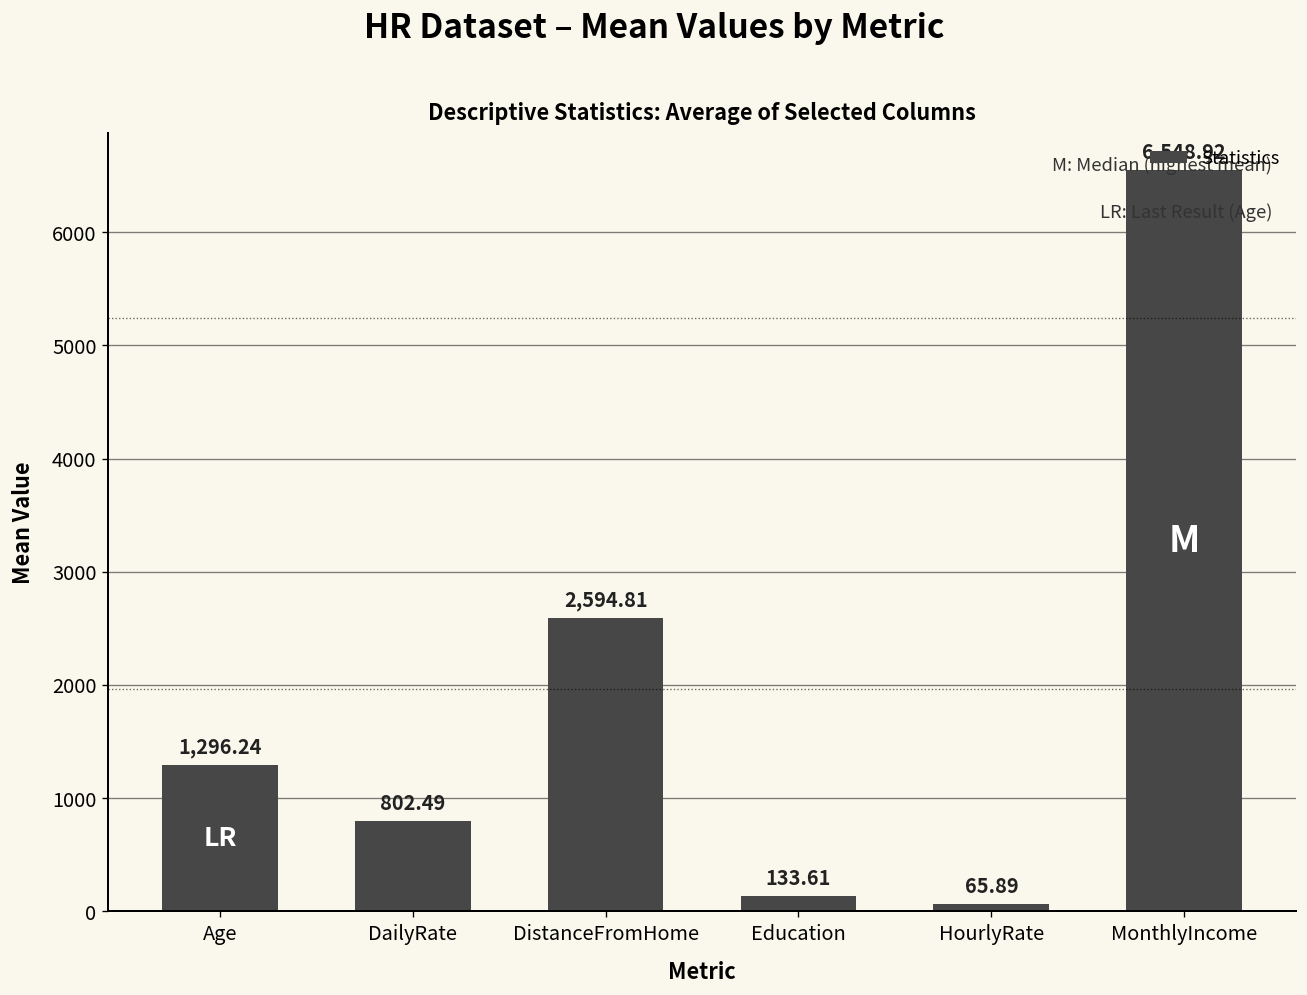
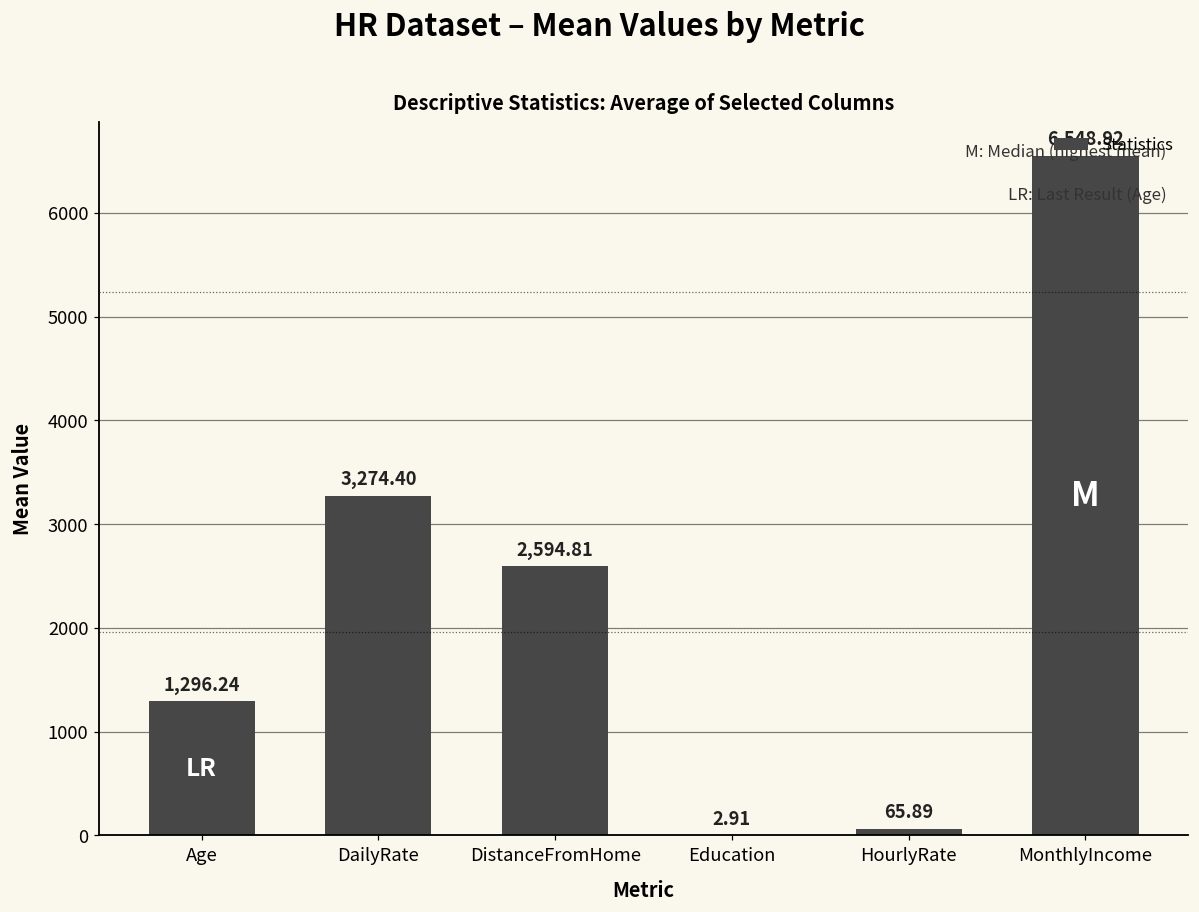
DailyRate: 802.49 -> 3,274.40
Education: 133.61 -> 2.91
